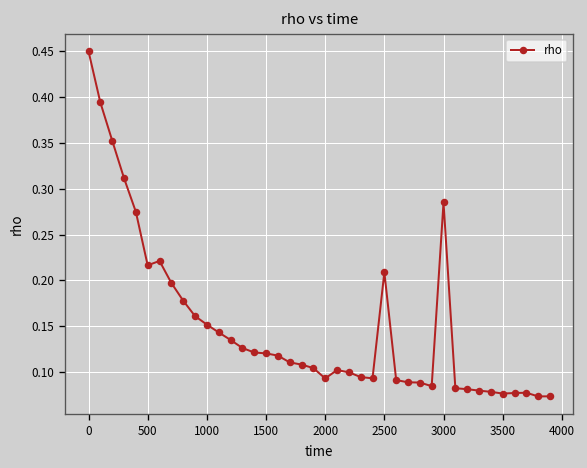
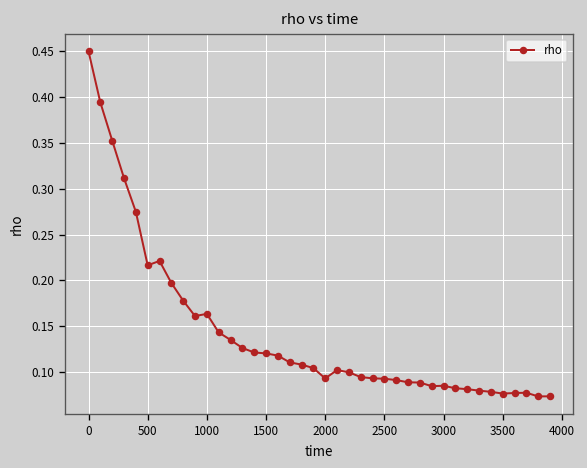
1000: 0.15 -> 0.16
2500: 0.21 -> 0.09
3000: 0.29 -> 0.09
